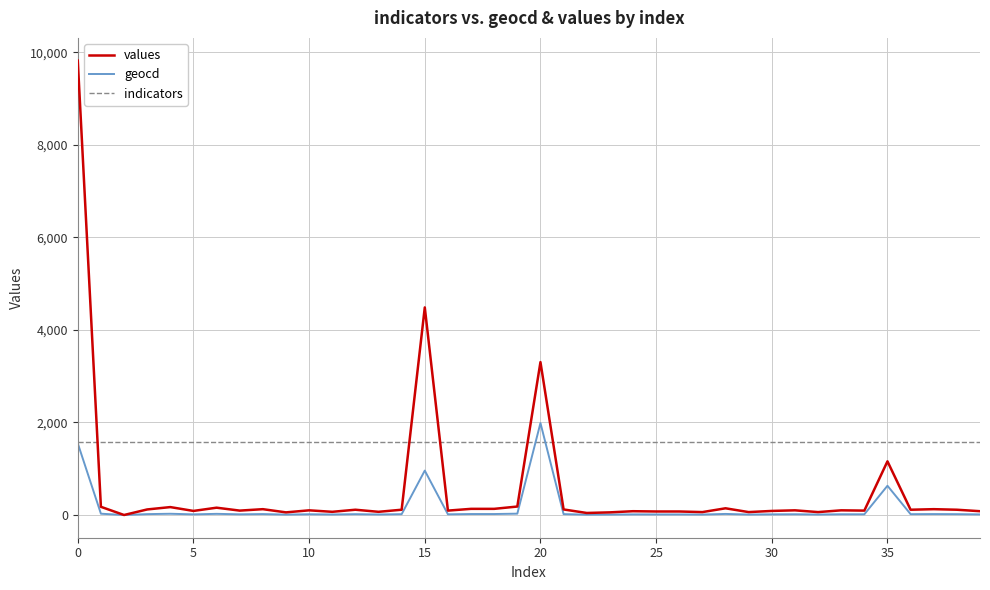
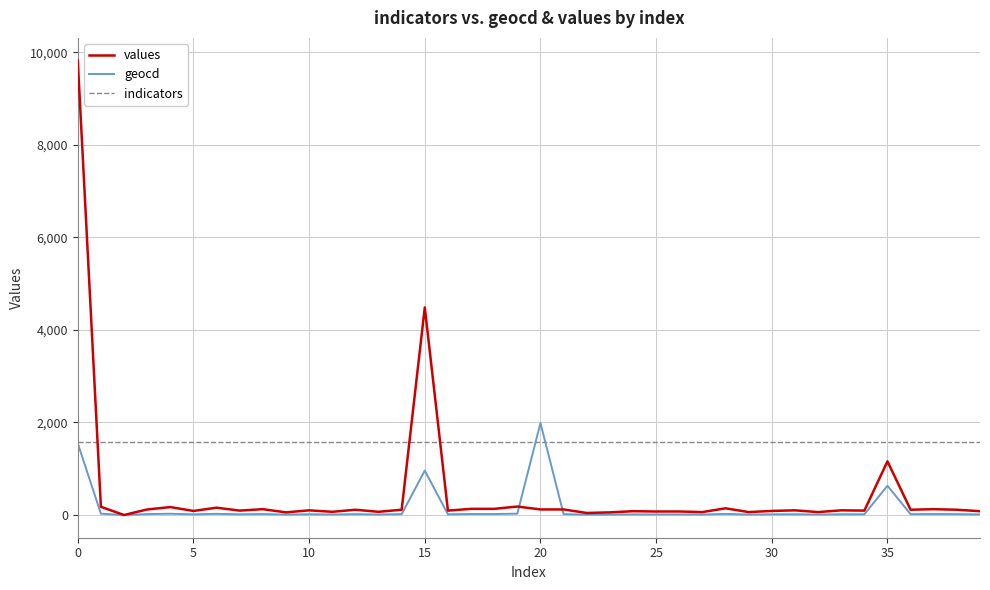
values, 20: 3,300 -> 100
